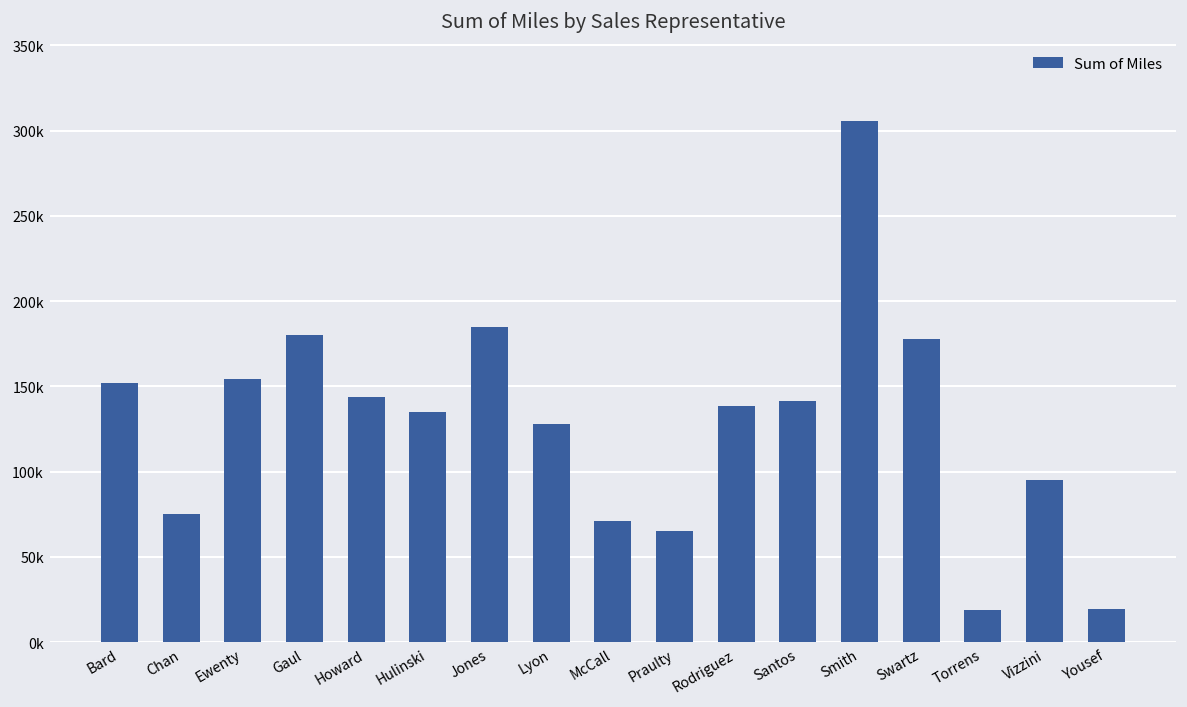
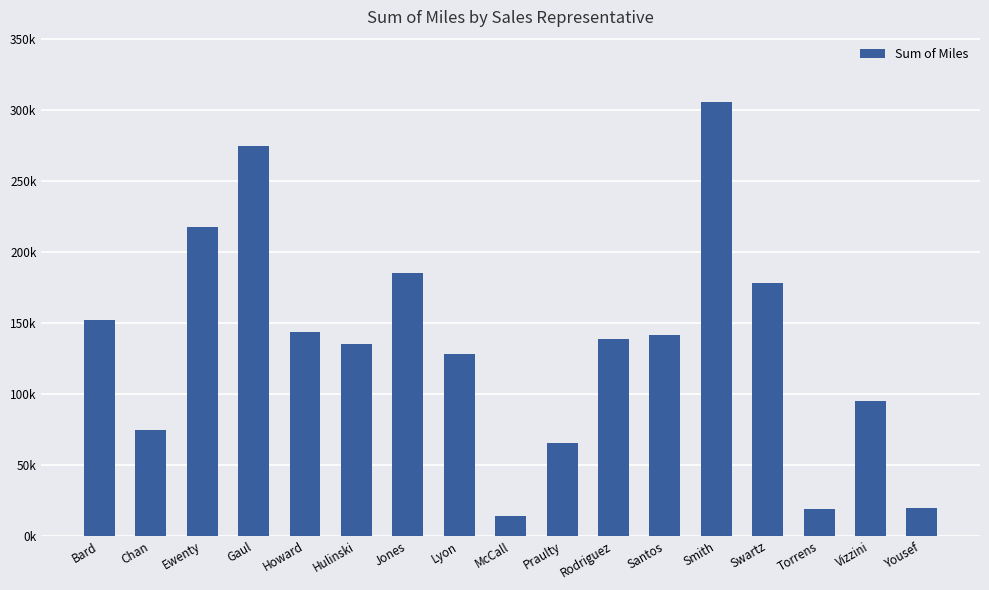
Ewenty: 154000 -> 217000
Gaul: 180000 -> 274000
McCall: 71000 -> 14000
